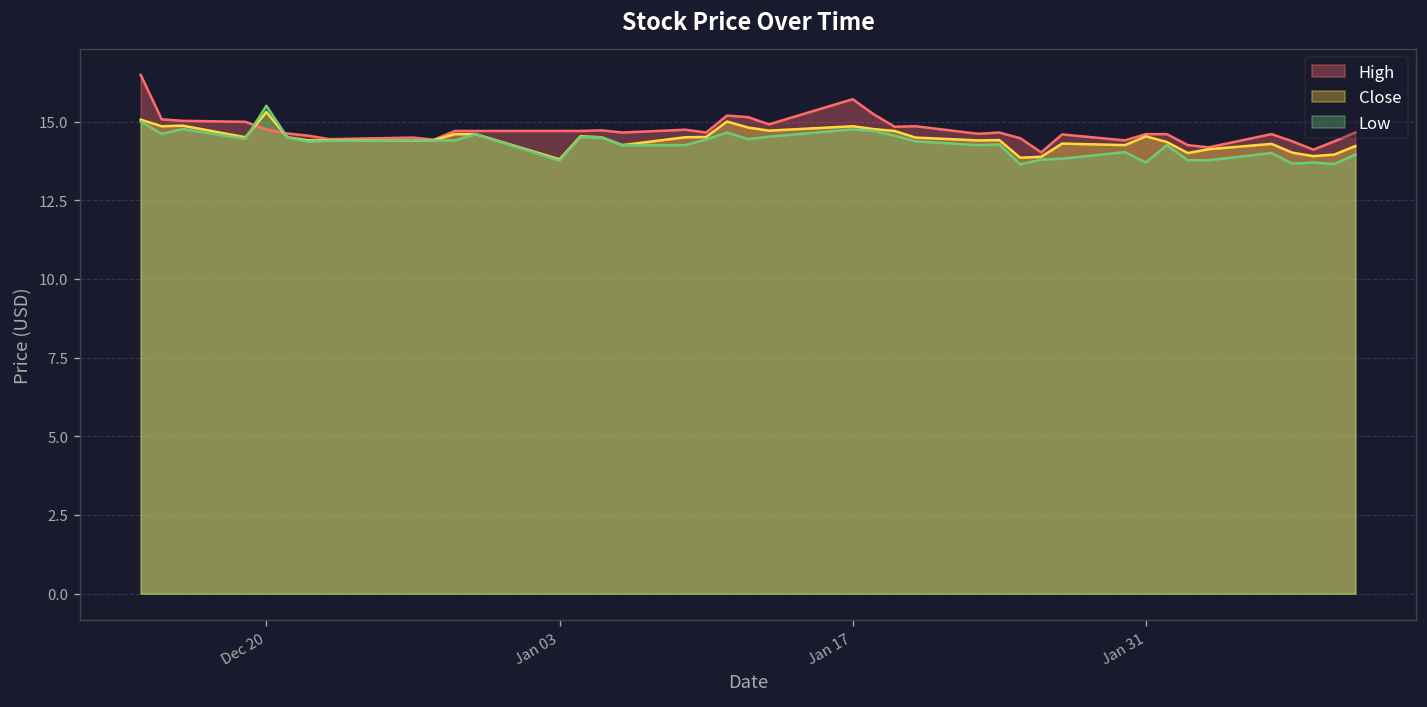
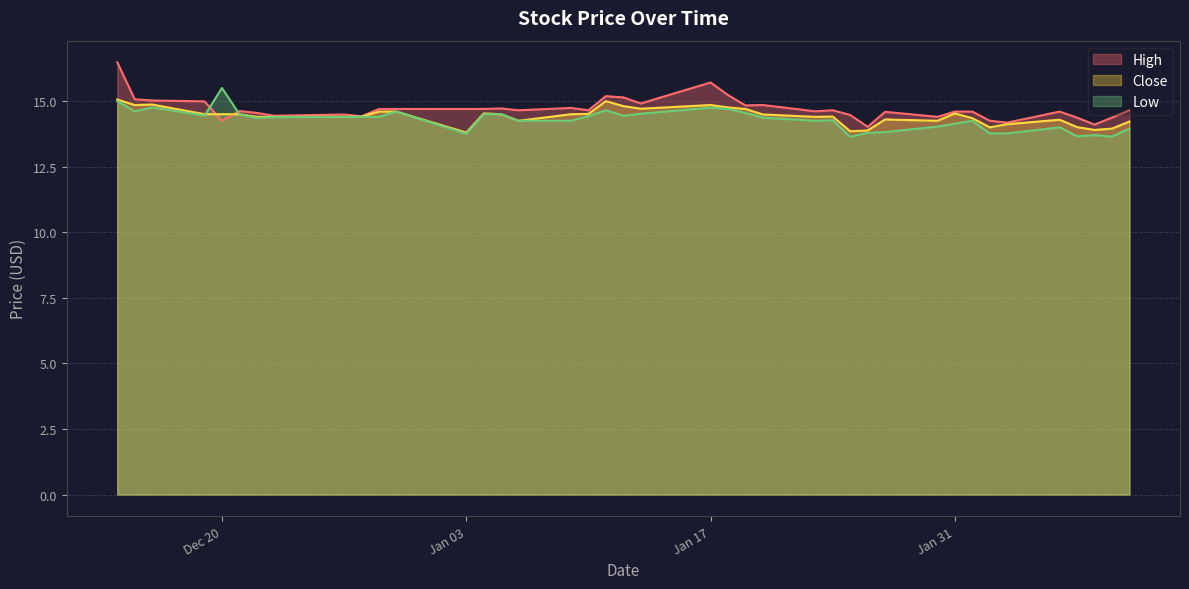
High, Dec 20: 14.8 -> 14.3
Close, Dec 20: 15.3 -> 14.5
Low, Jan 31: 13.7 -> 14.1
